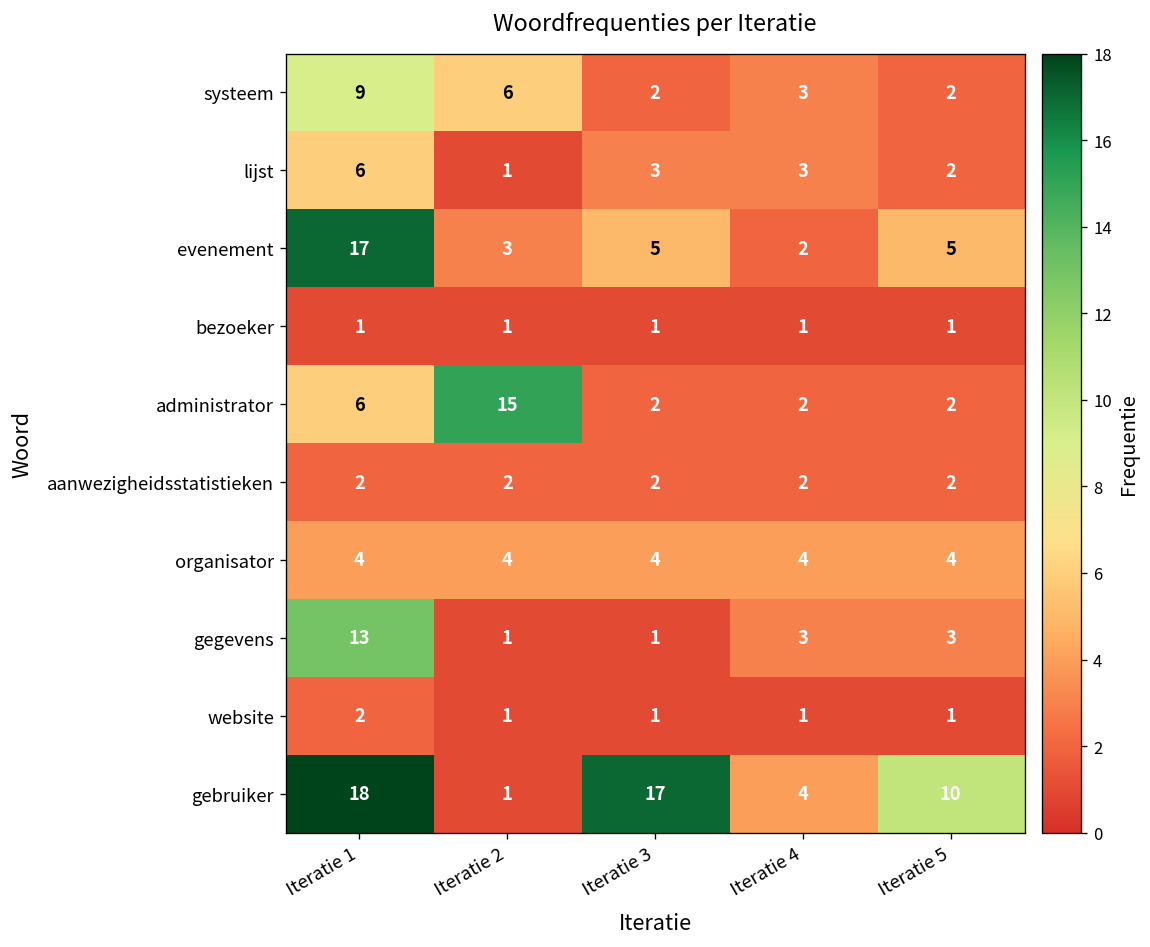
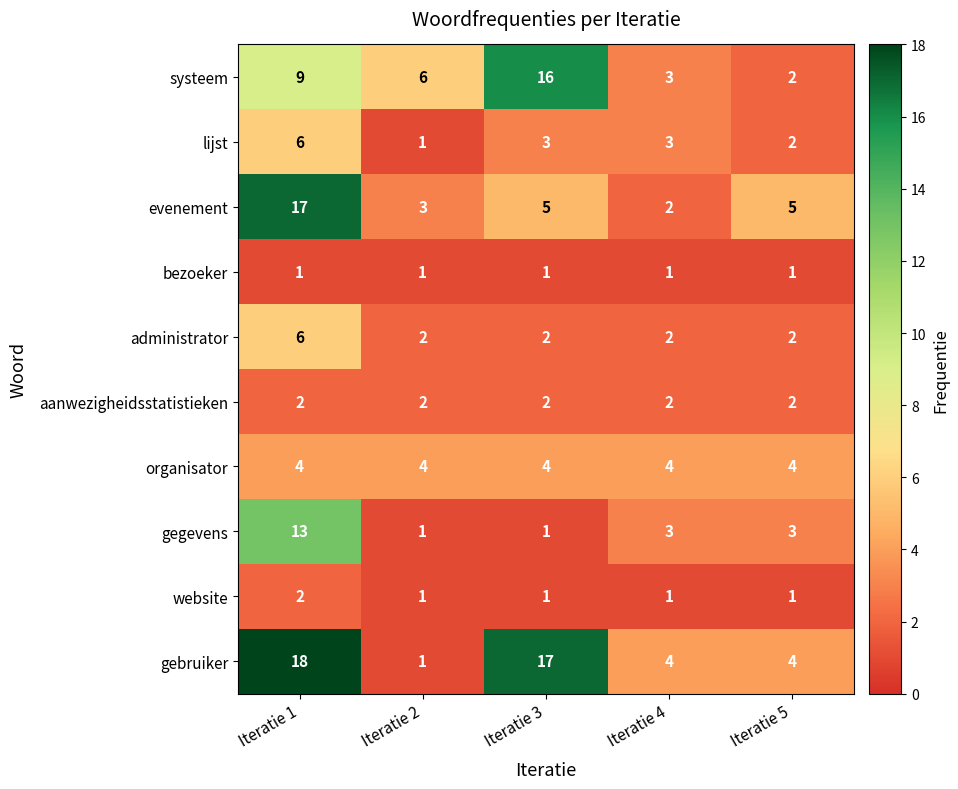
systeem, Iteratie 3: 2 -> 16
administrator, Iteratie 2: 15 -> 2
gebruiker, Iteratie 5: 10 -> 4
